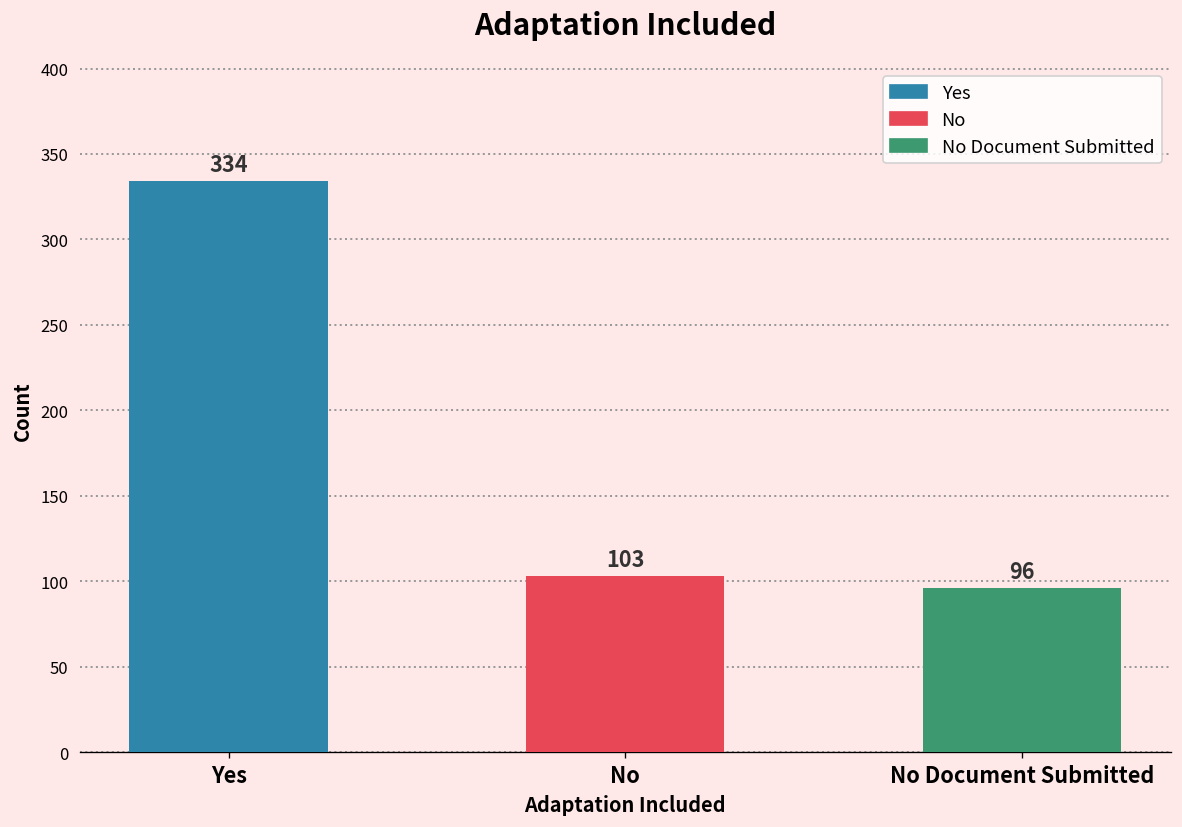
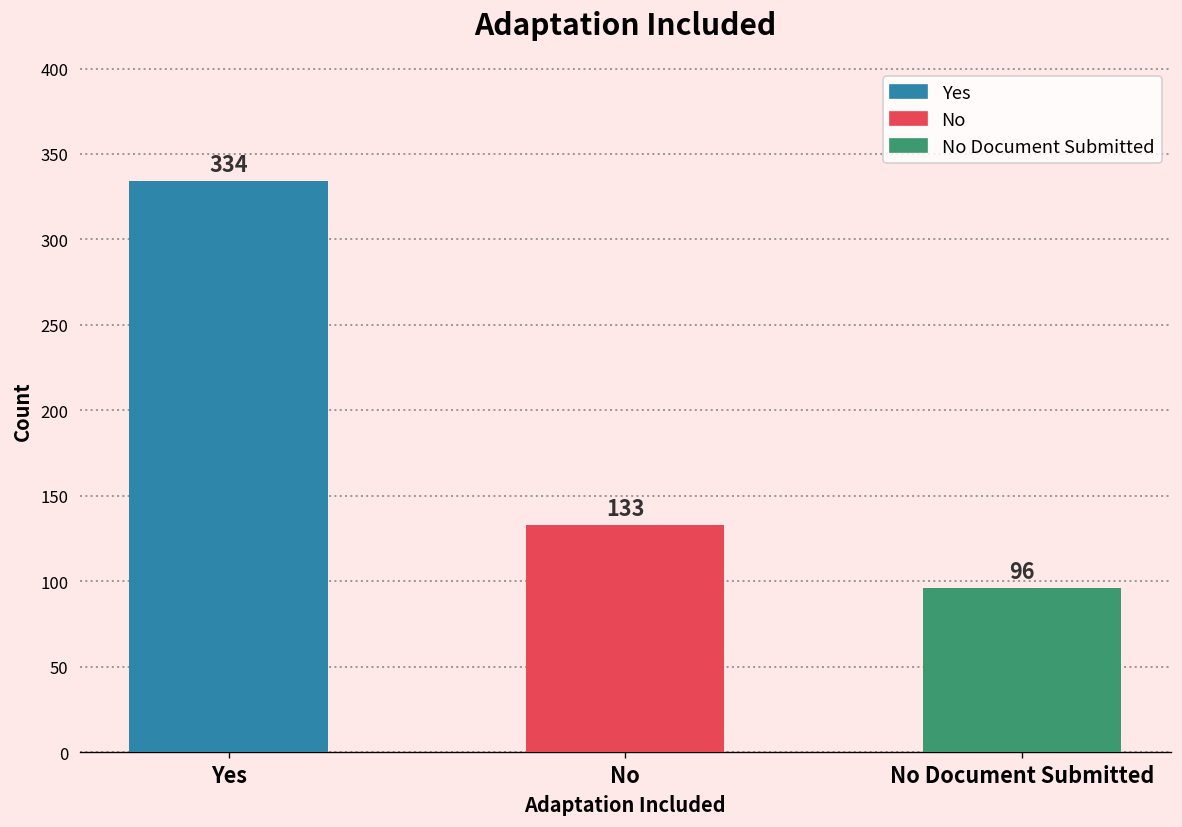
No: 103 -> 133
